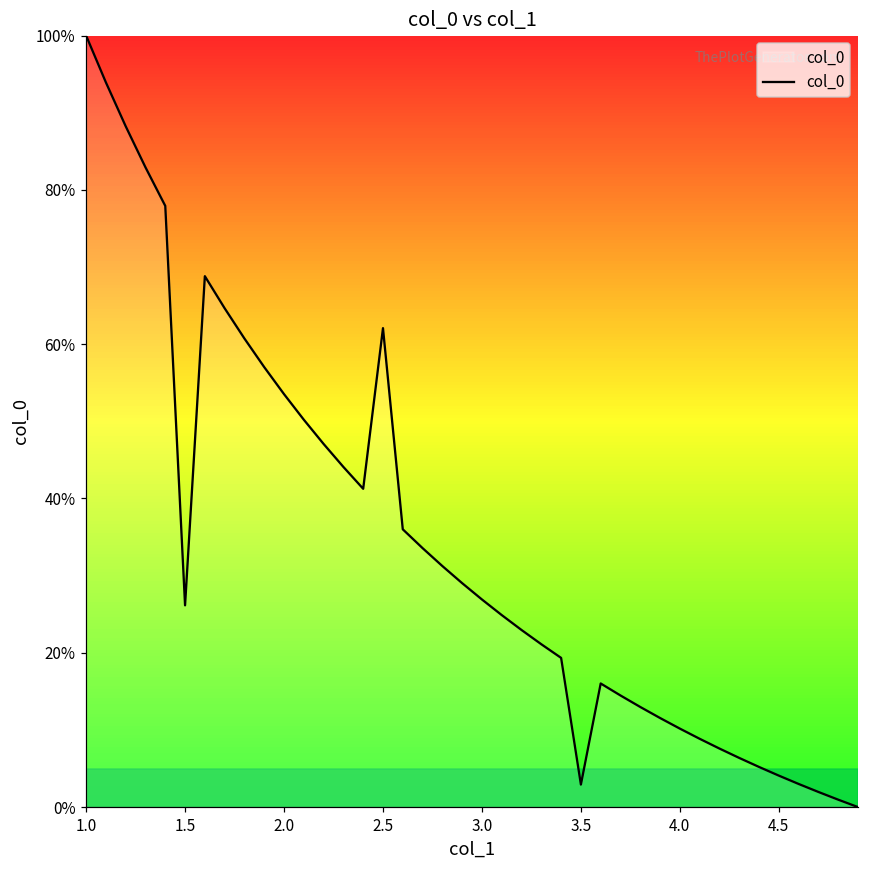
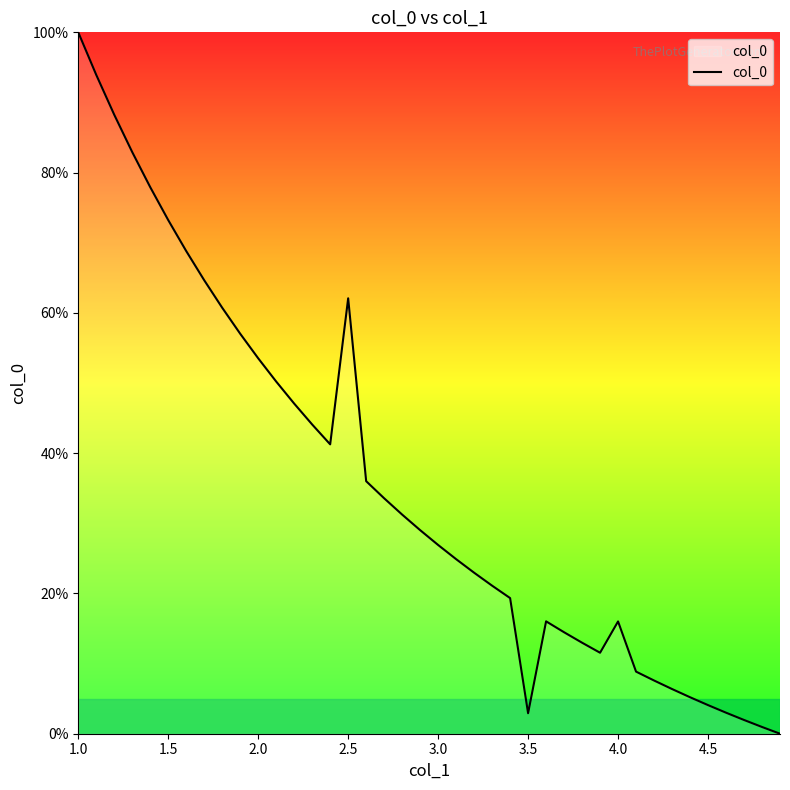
1.5: 26% -> 73%
4.0: 10% -> 16%
